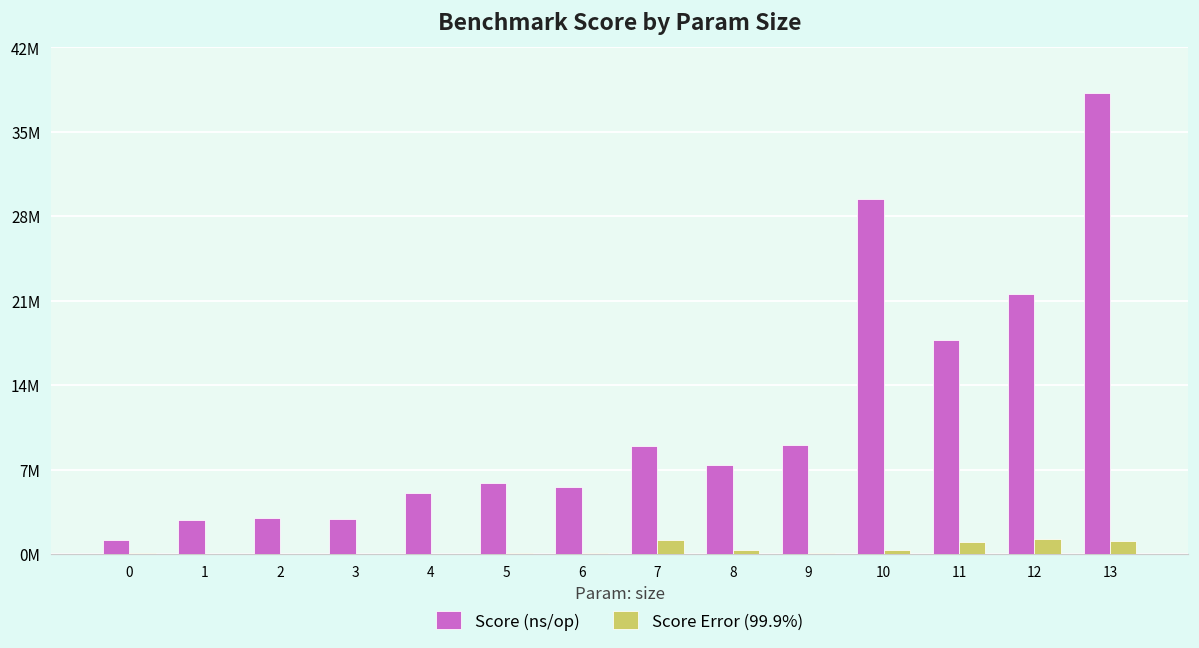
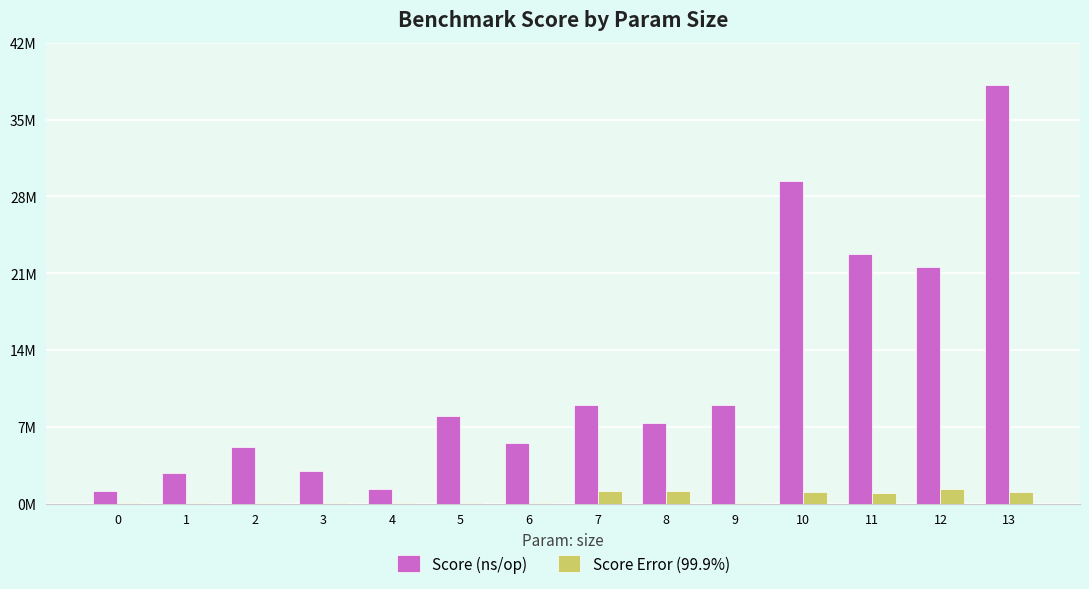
Score (ns/op), 2: 3000000 -> 5200000
Score (ns/op), 4: 5100000 -> 1300000
Score (ns/op), 5: 5900000 -> 8000000
Score Error (99.9%), 8: 400000 -> 1200000
Score Error (99.9%), 10: 300000 -> 1100000
Score (ns/op), 11: 17700000 -> 22800000
